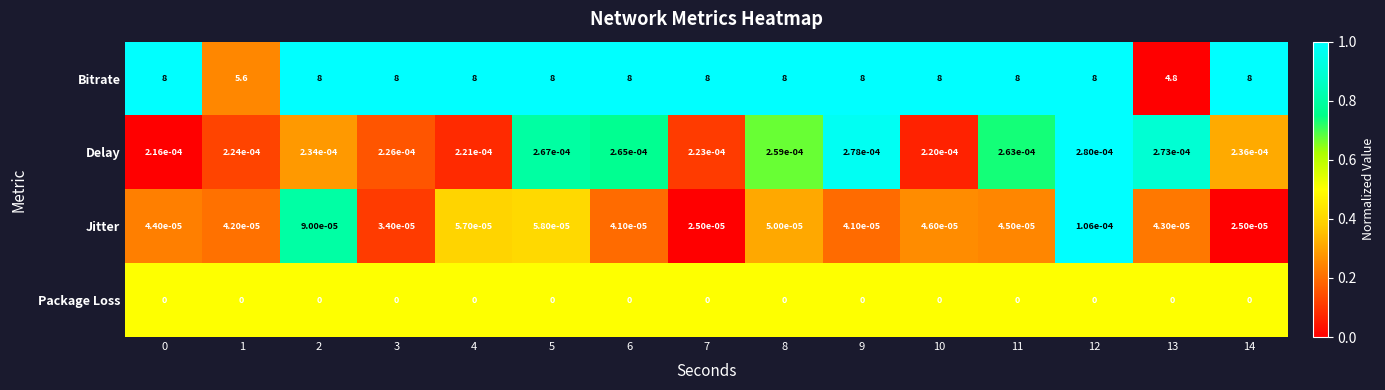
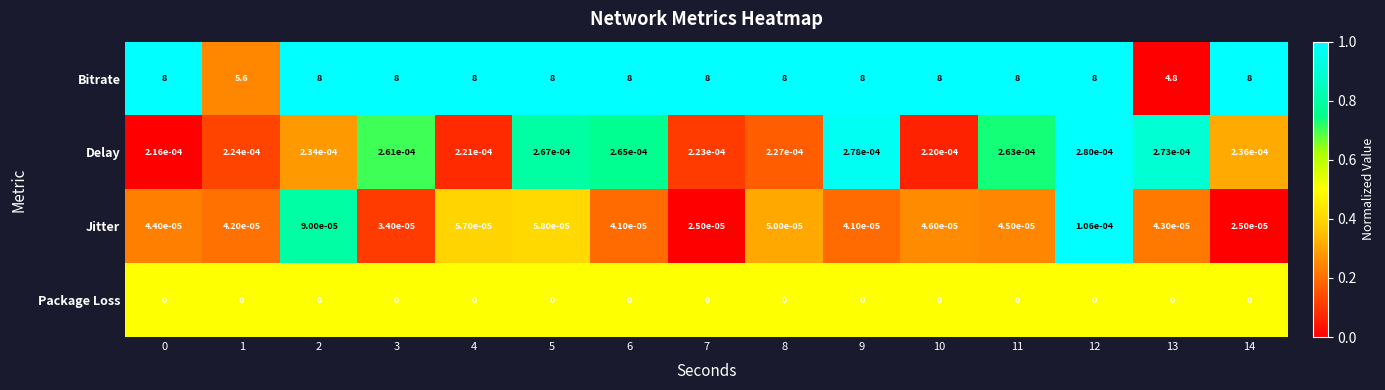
Delay, 3: 2.26e-04 -> 2.61e-04
Delay, 8: 2.59e-04 -> 2.27e-04
